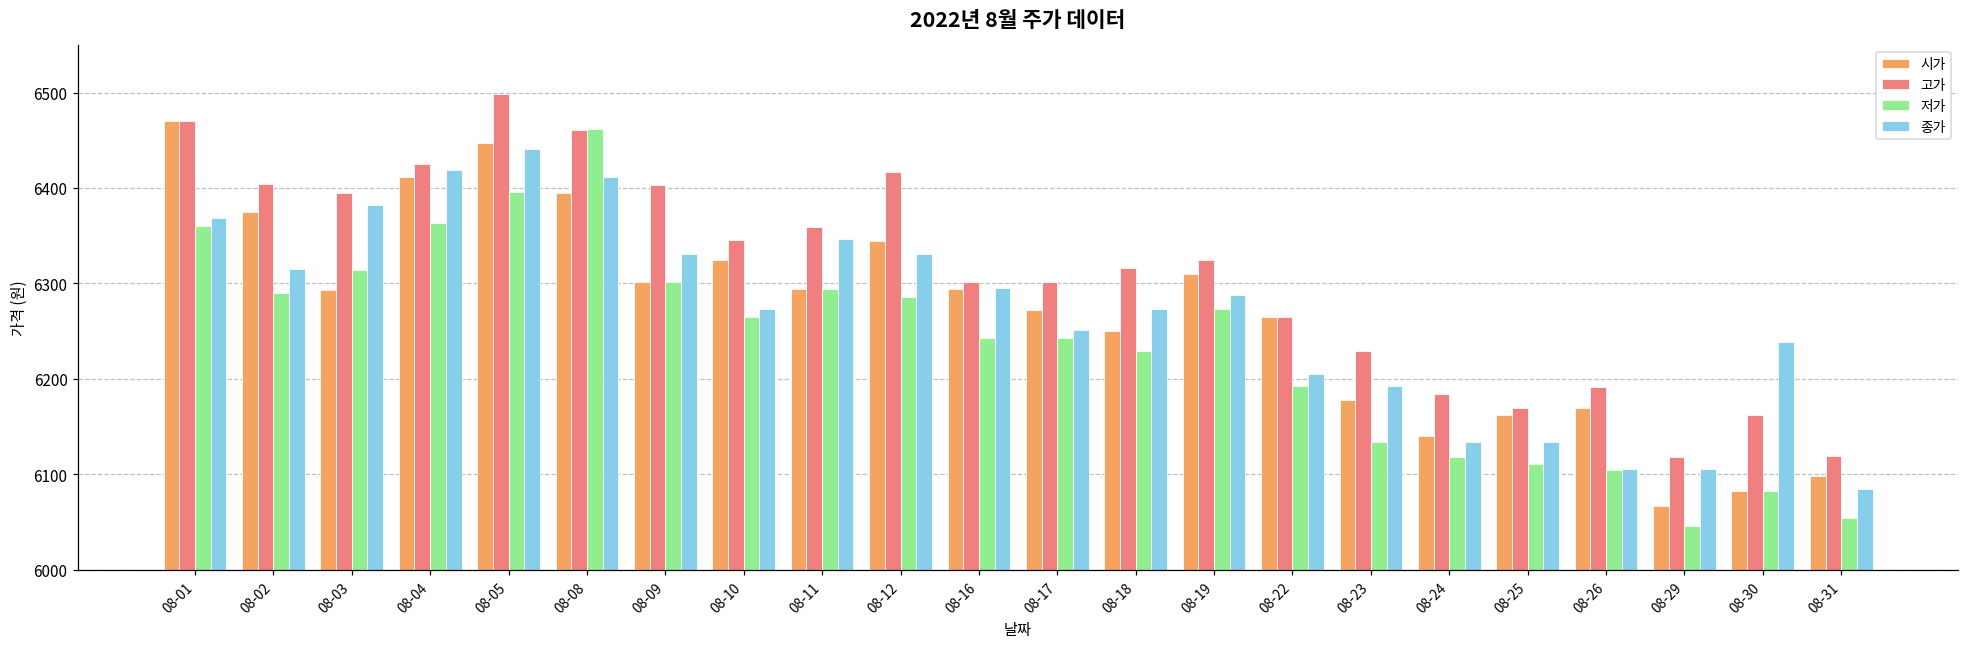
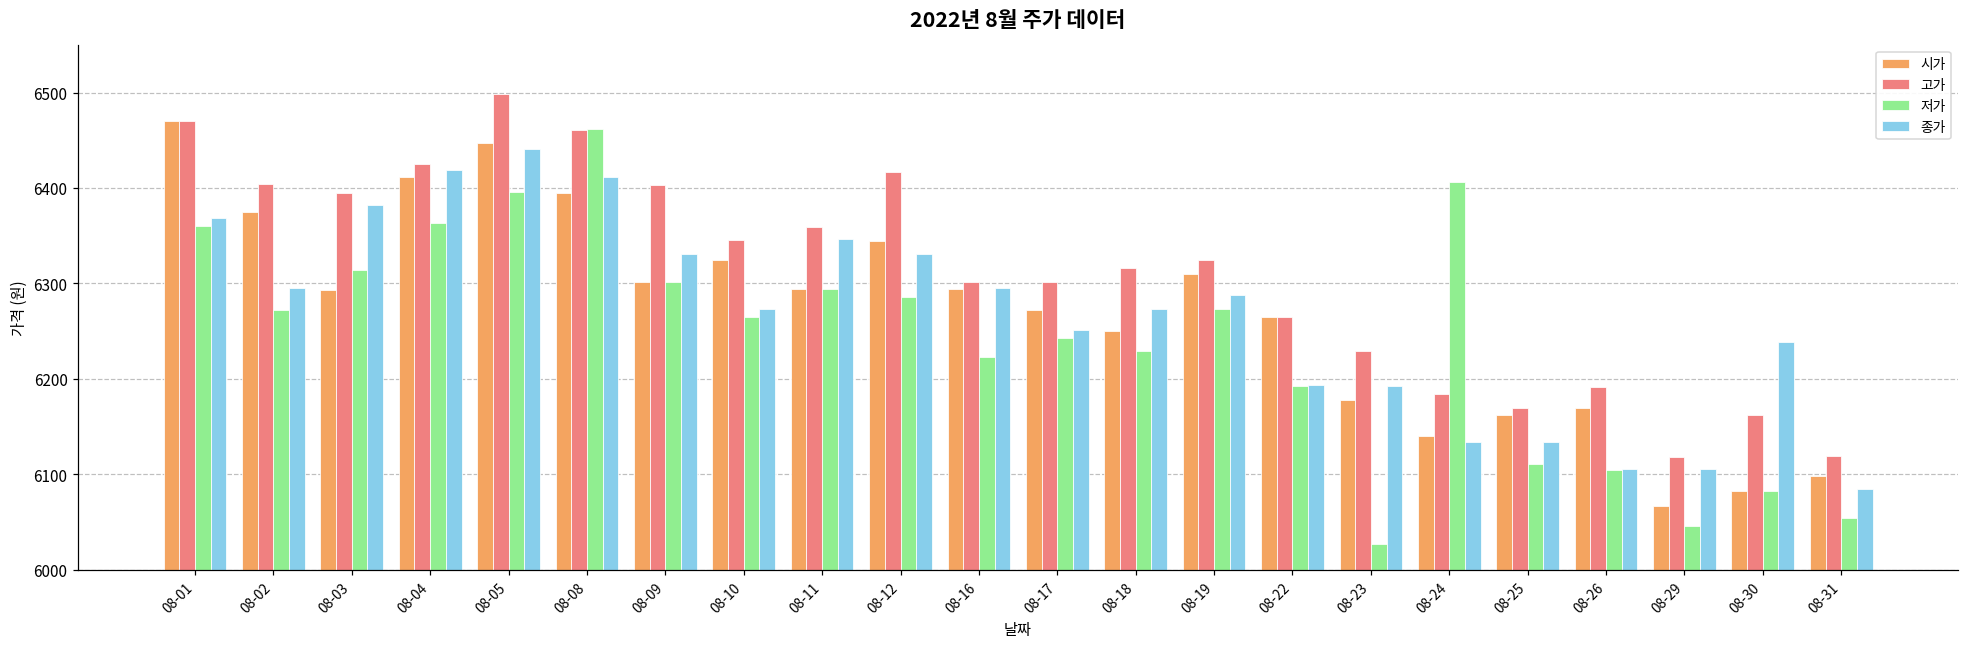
저가, 08-02: 6290 -> 6270
종가, 08-02: 6320 -> 6300
저가, 08-16: 6240 -> 6220
종가, 08-22: 6210 -> 6190
저가, 08-23: 6130 -> 6030
저가, 08-24: 6120 -> 6410
